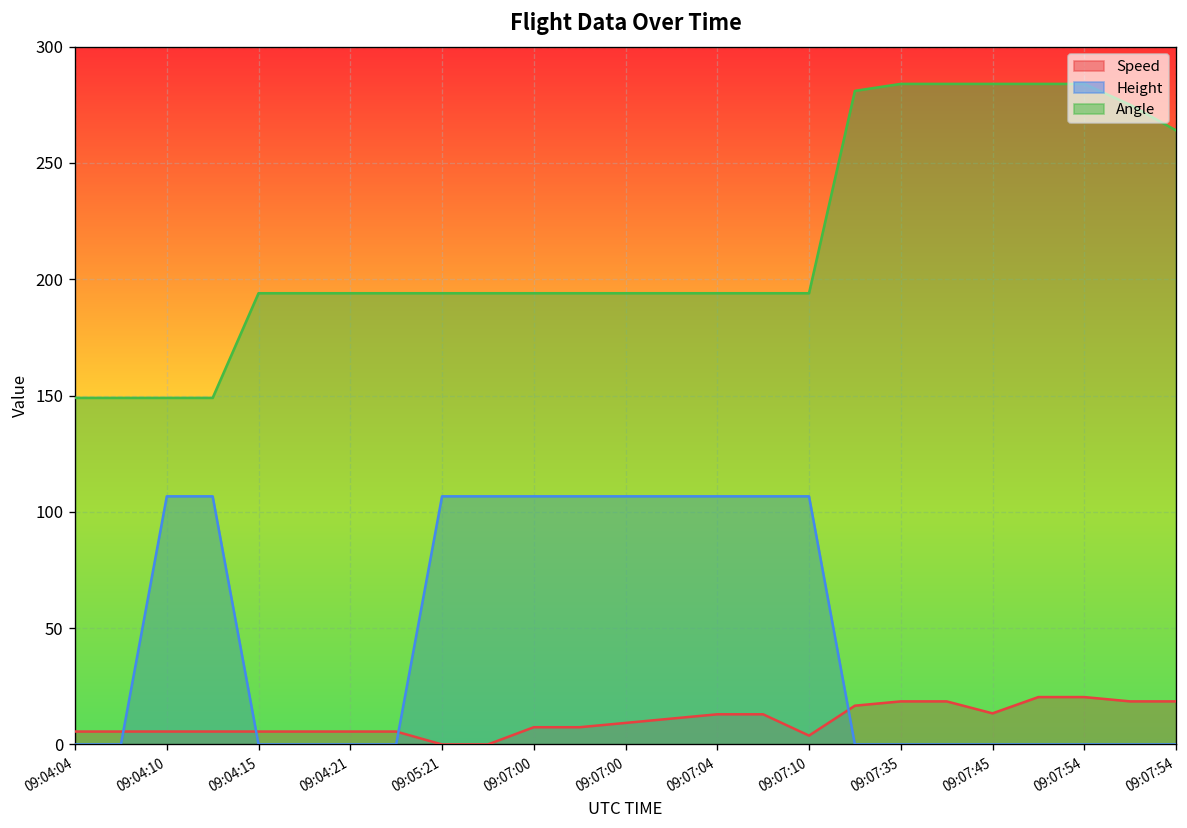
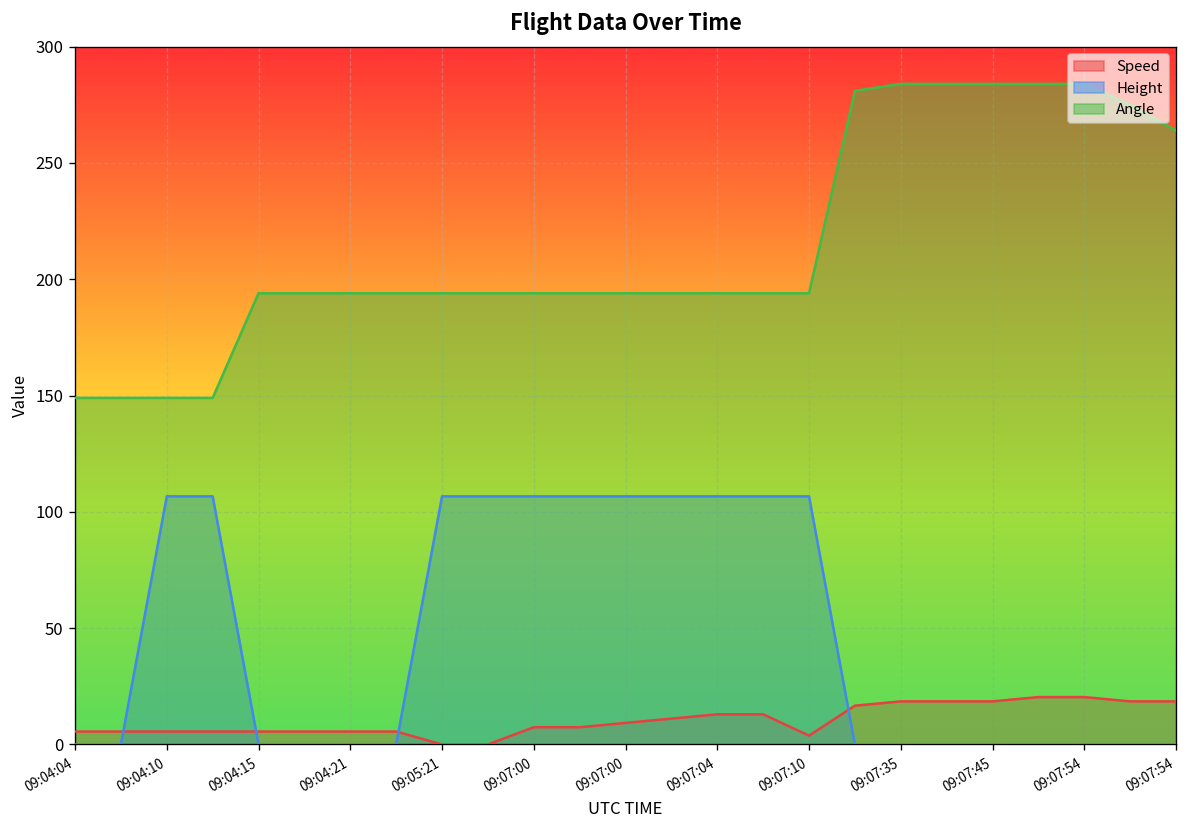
Speed, 09:07:45: 13 -> 19
